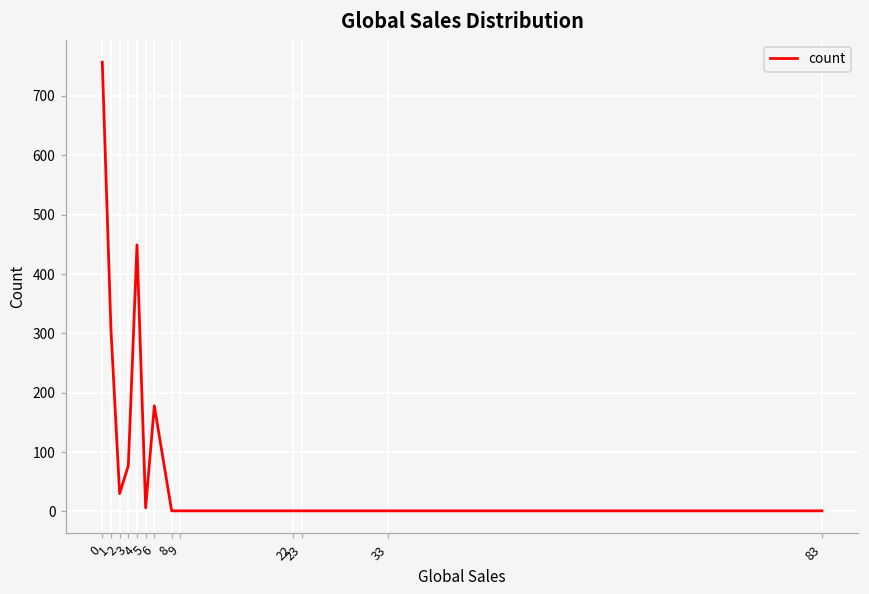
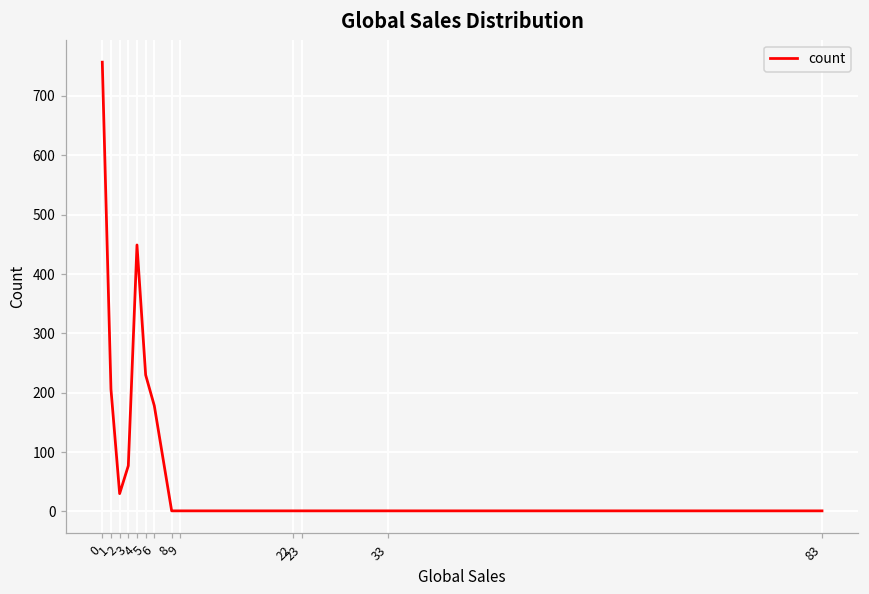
1: 310 -> 210
5: 10 -> 230
